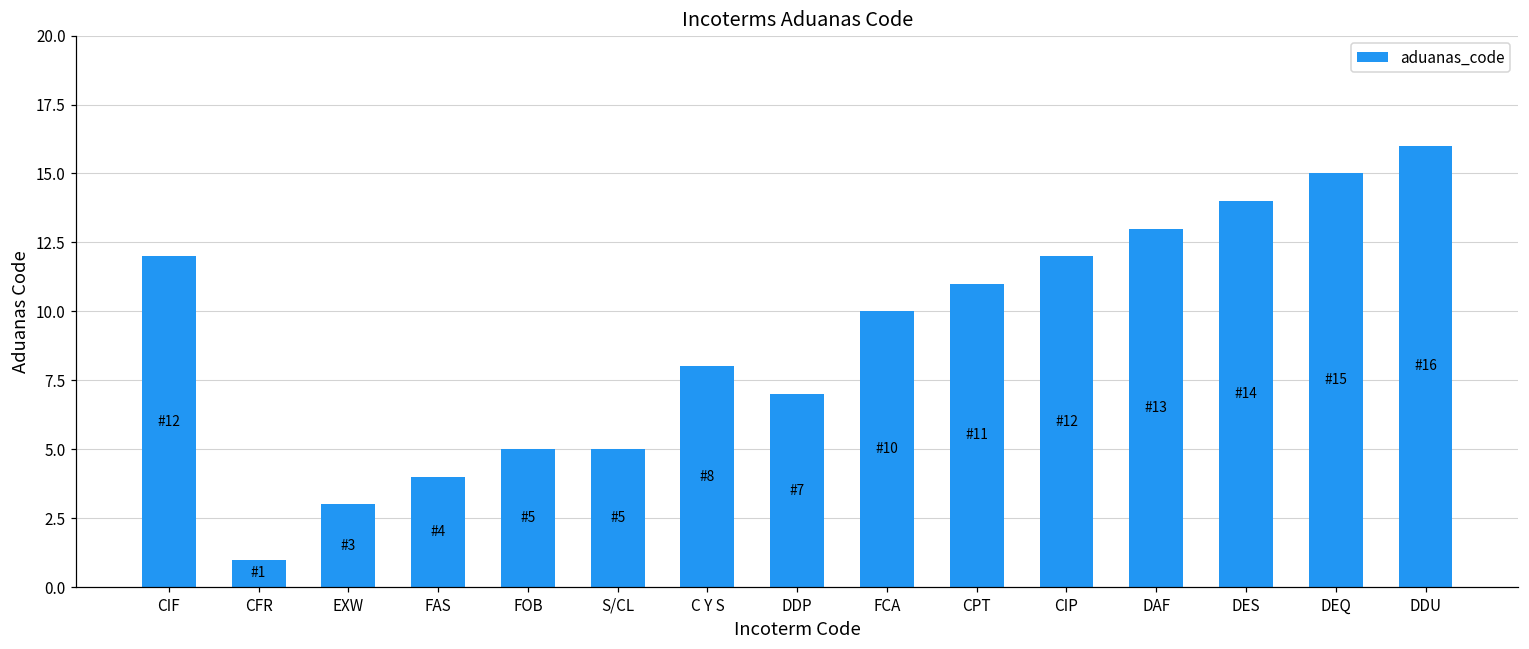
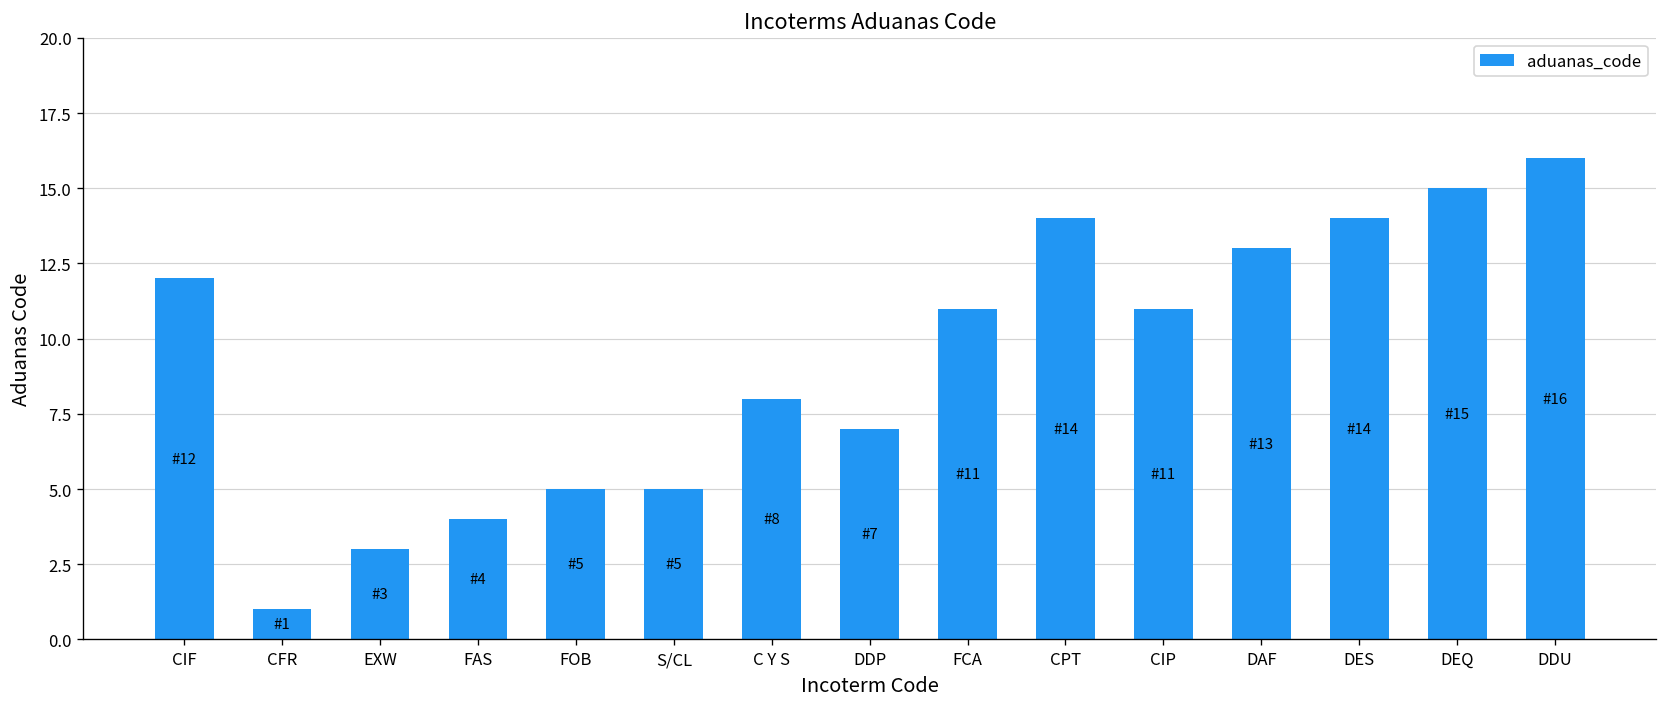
FCA: 10 -> 11
CPT: 11 -> 14
CIP: 12 -> 11
